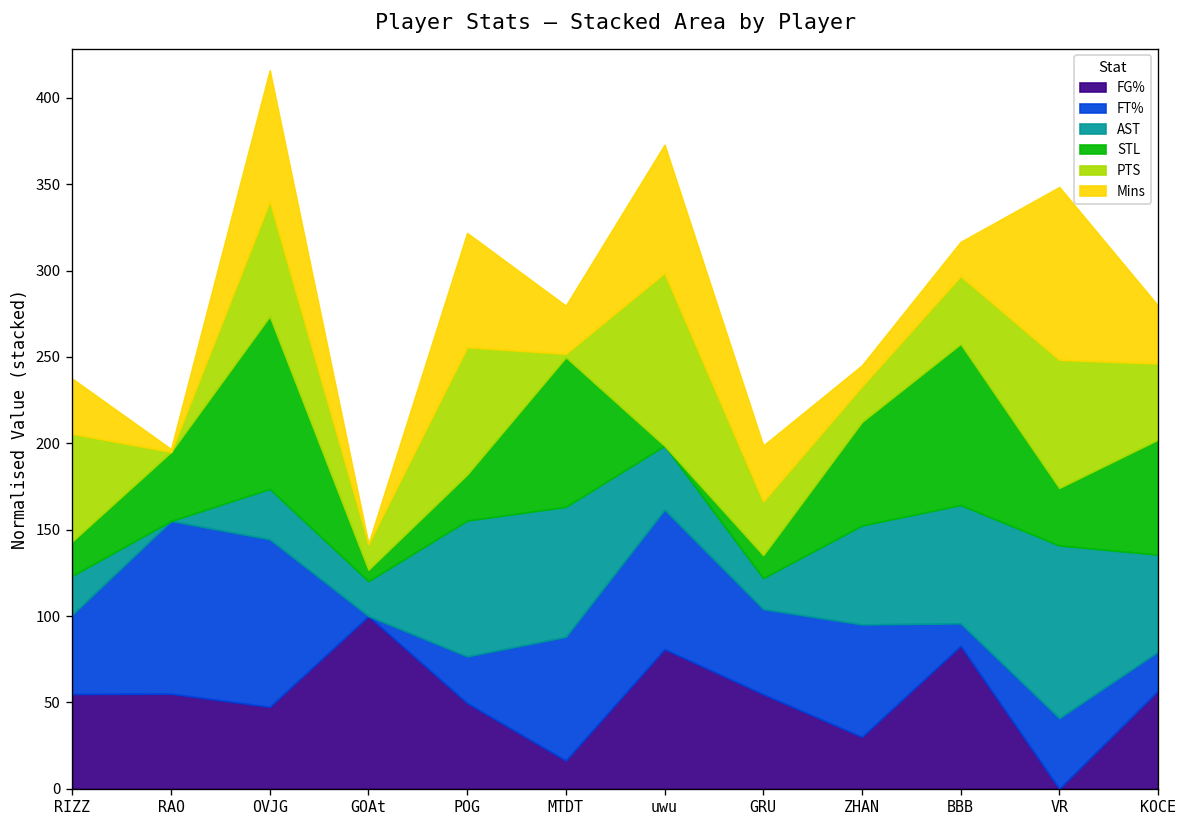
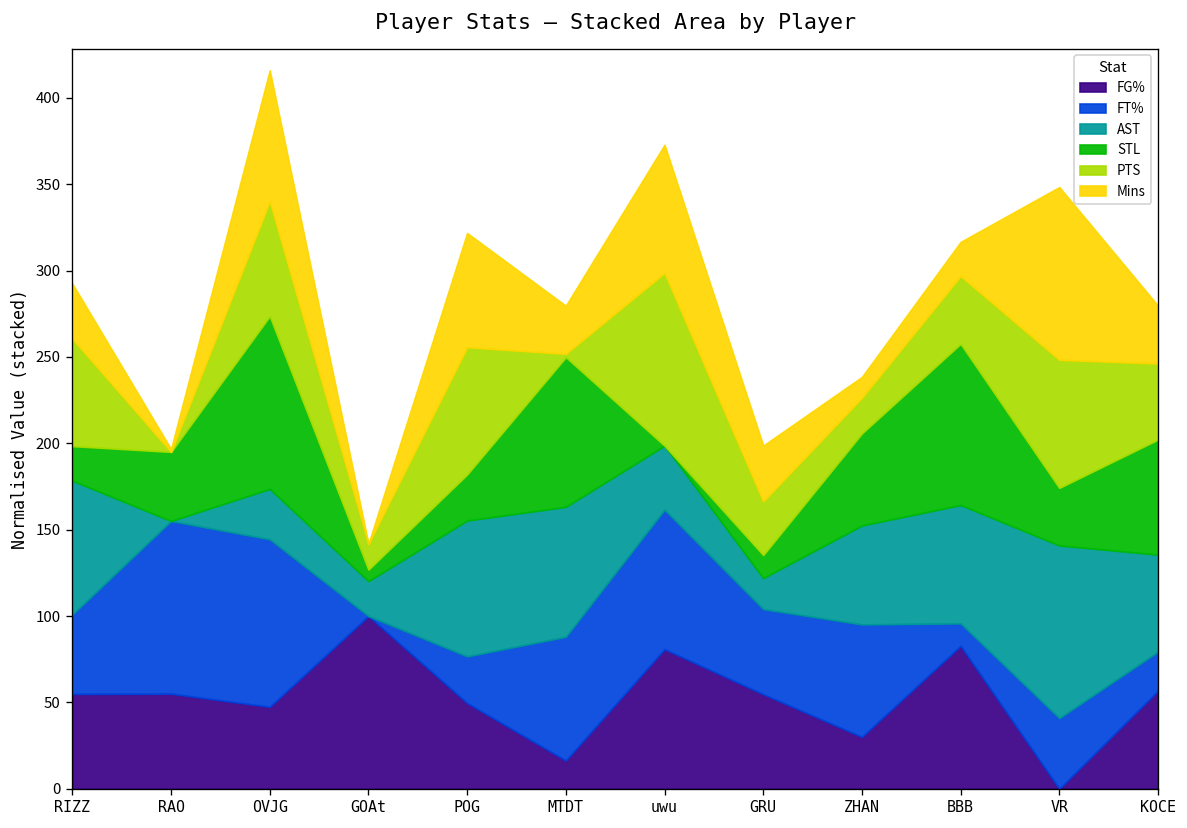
AST, RIZZ: 22 -> 78
STL, ZHAN: 60 -> 53
